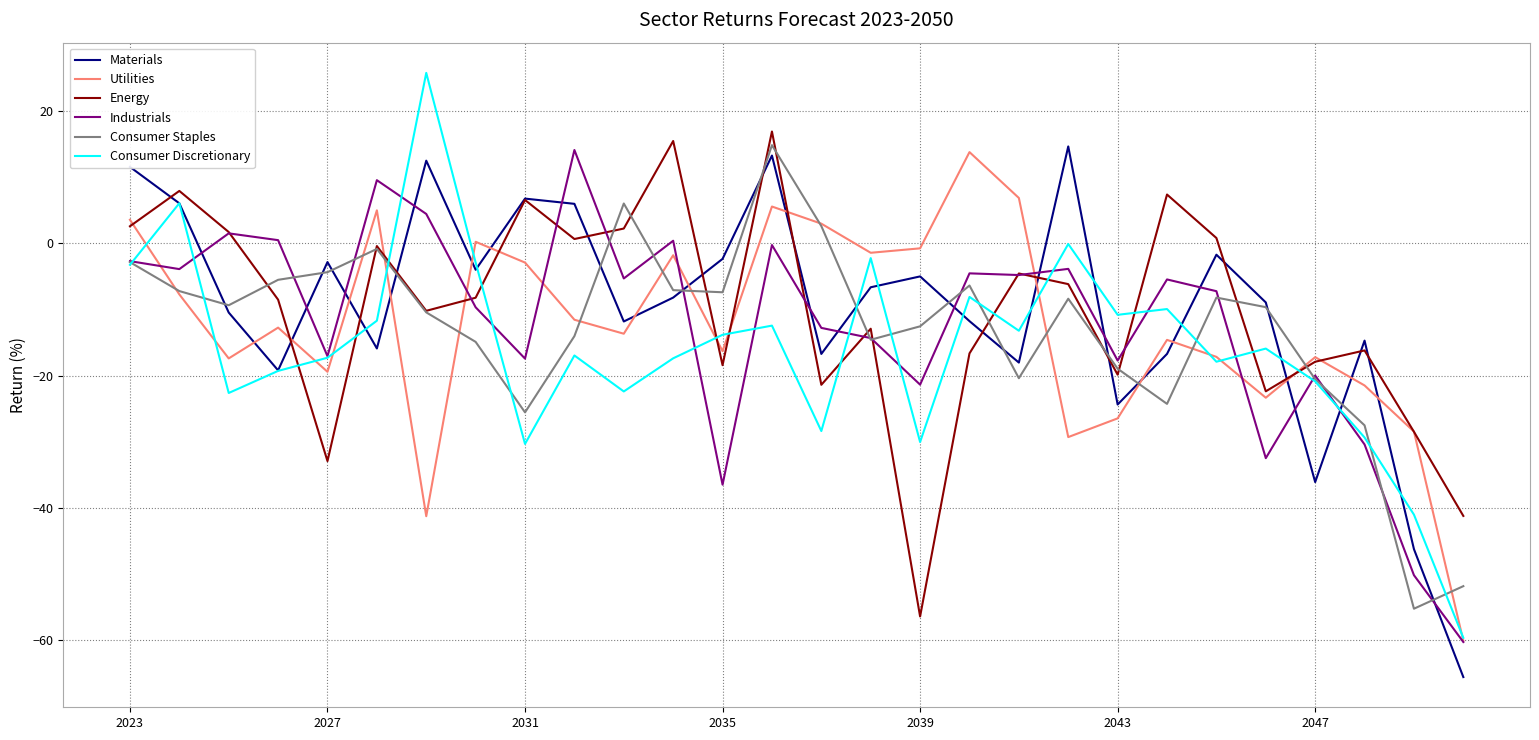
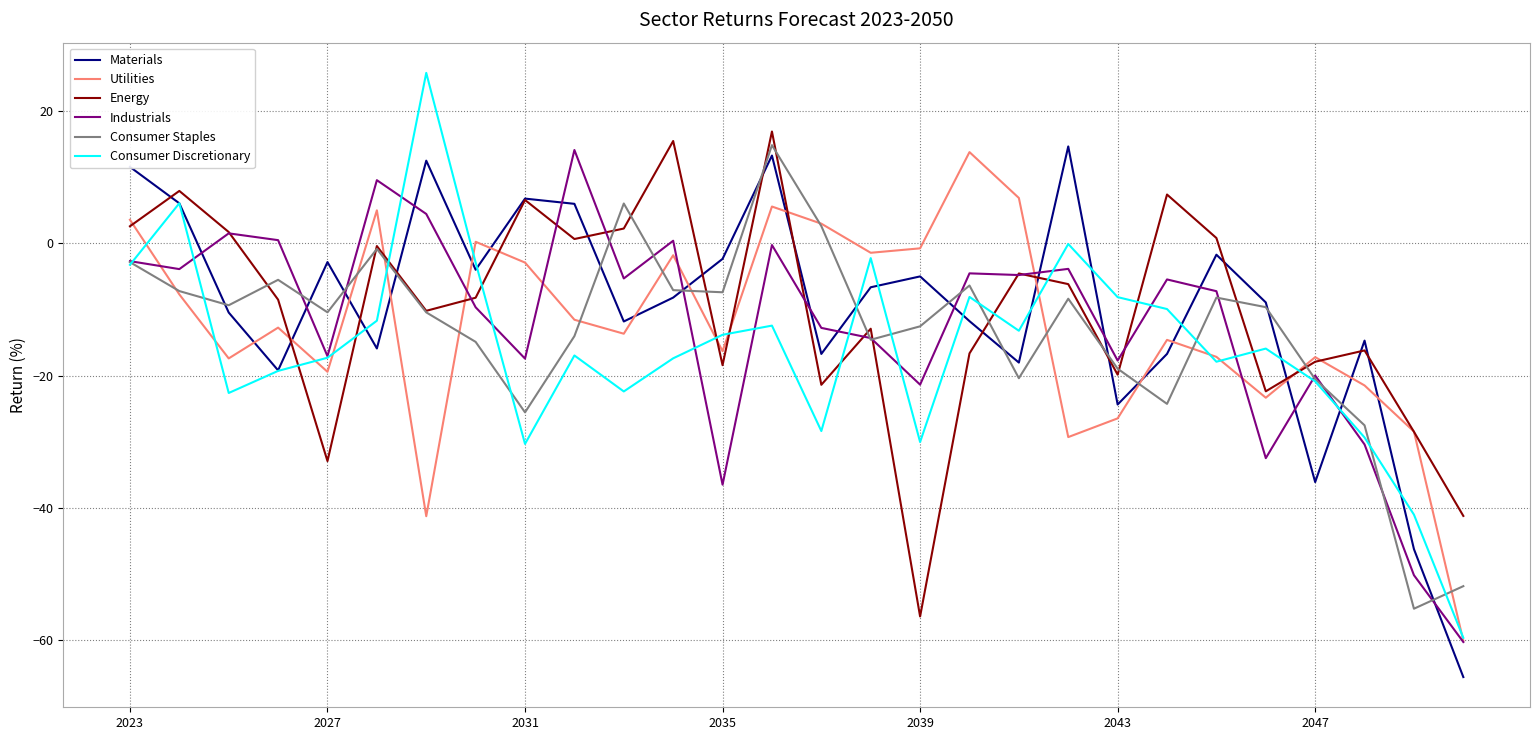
Consumer Staples, 2027: -4 -> -10
Consumer Discretionary, 2043: -11 -> -8
